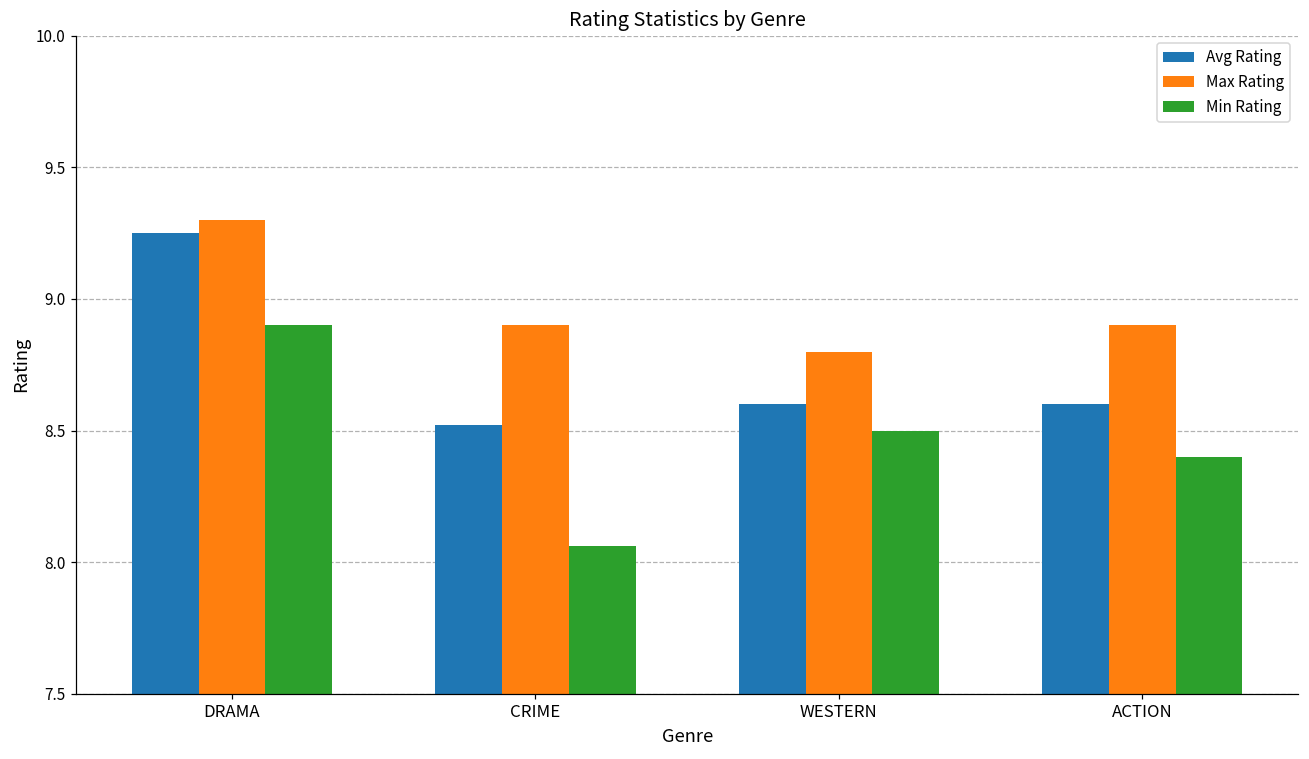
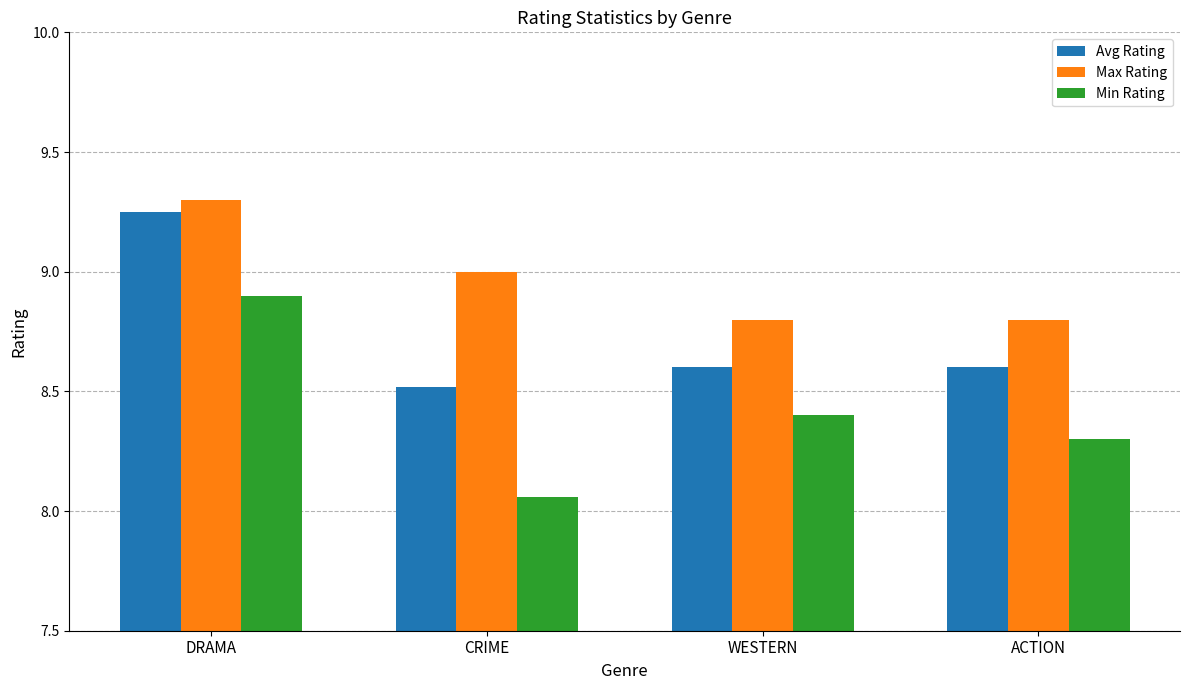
Max Rating, CRIME: 8.9 -> 9.0
Min Rating, WESTERN: 8.5 -> 8.4
Max Rating, ACTION: 8.9 -> 8.8
Min Rating, ACTION: 8.4 -> 8.3
